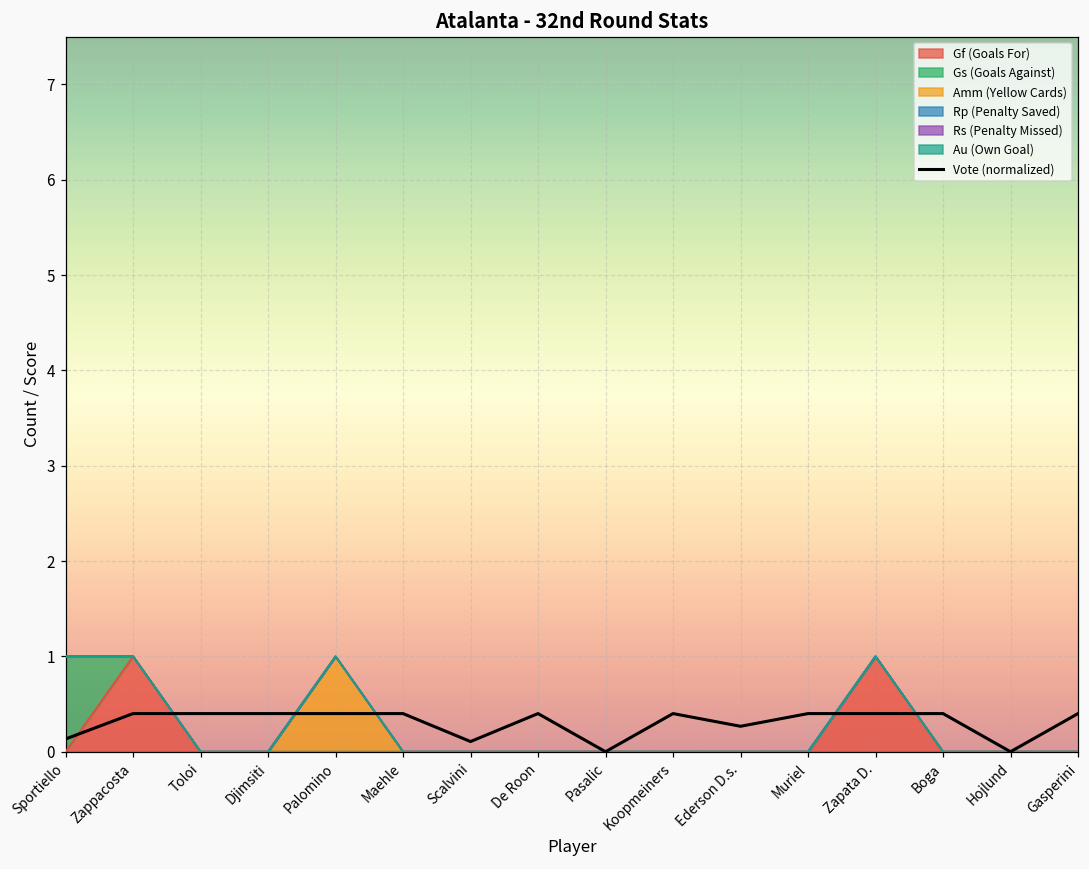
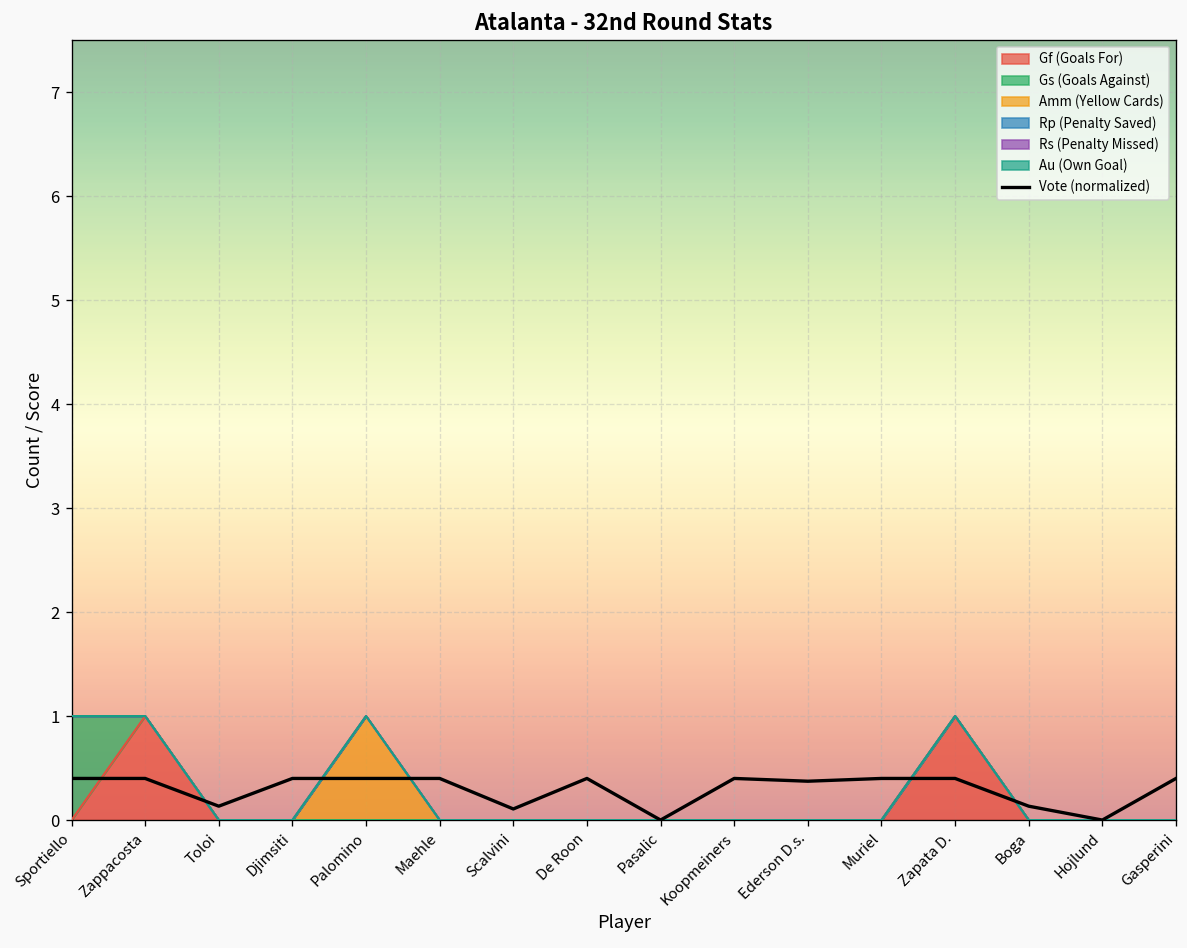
Vote (normalized), Sportiello: 0.1 -> 0.4
Vote (normalized), Toloi: 0.4 -> 0.1
Vote (normalized), Ederson D.s.: 0.3 -> 0.4
Vote (normalized), Boga: 0.4 -> 0.1
